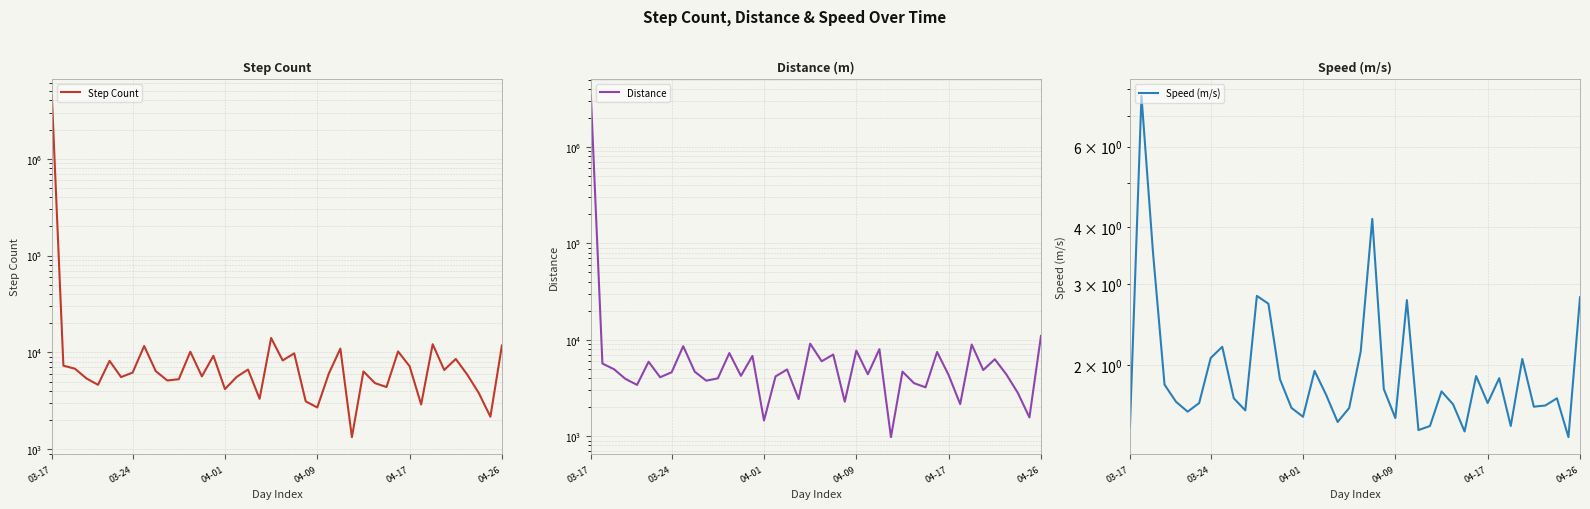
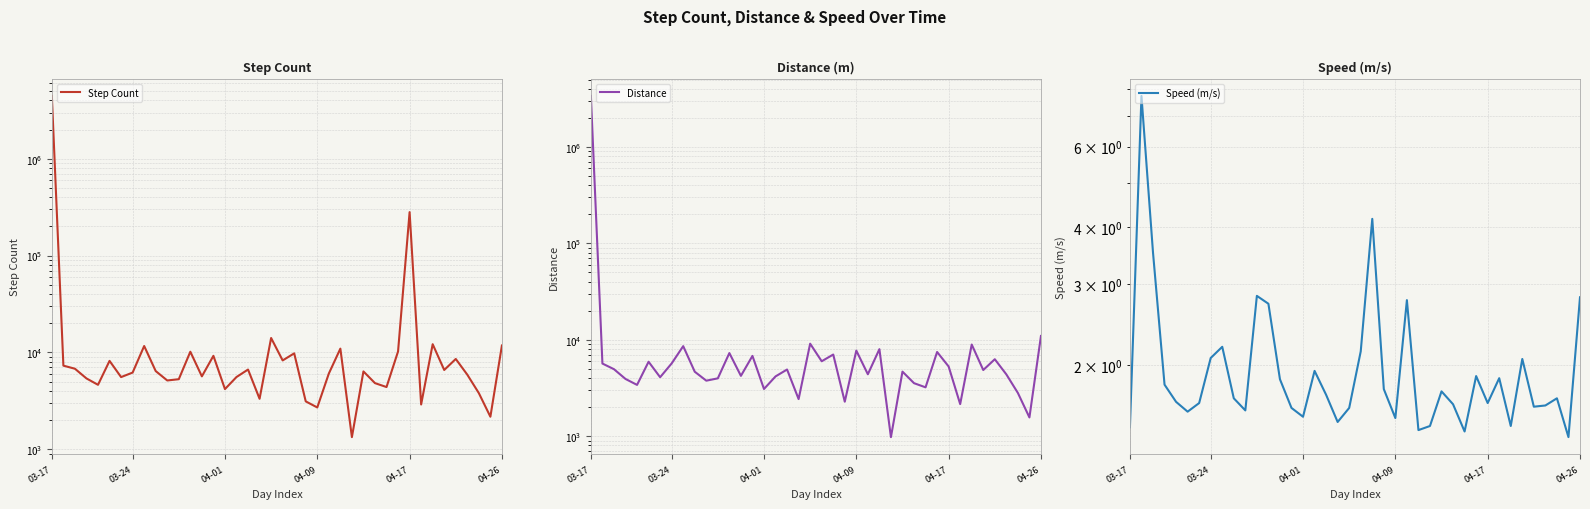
Step Count, 04-17: 7000 -> 280000
Distance (m), 03-24: 5000 -> 6000
Distance (m), 04-01: 1500 -> 3100
Distance (m), 04-17: 4000 -> 5000
